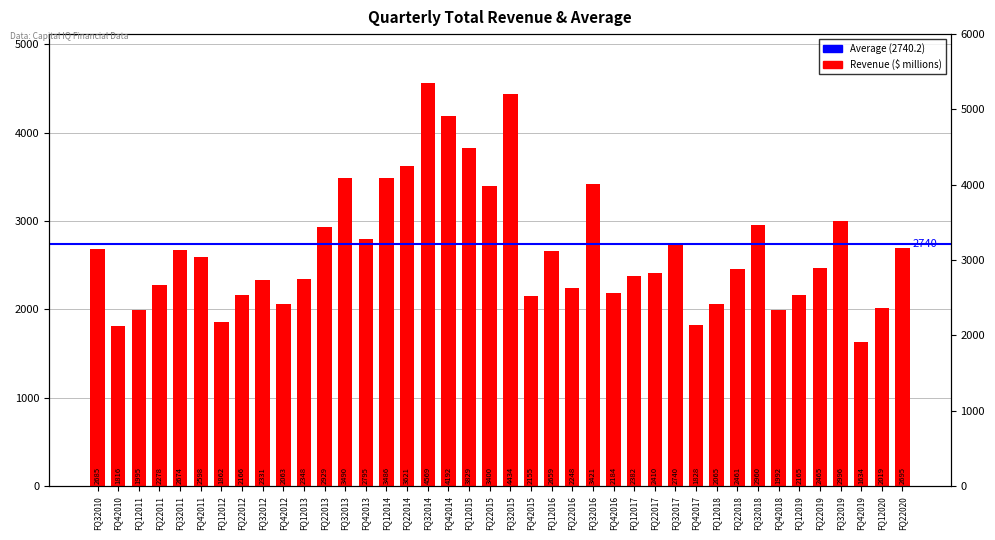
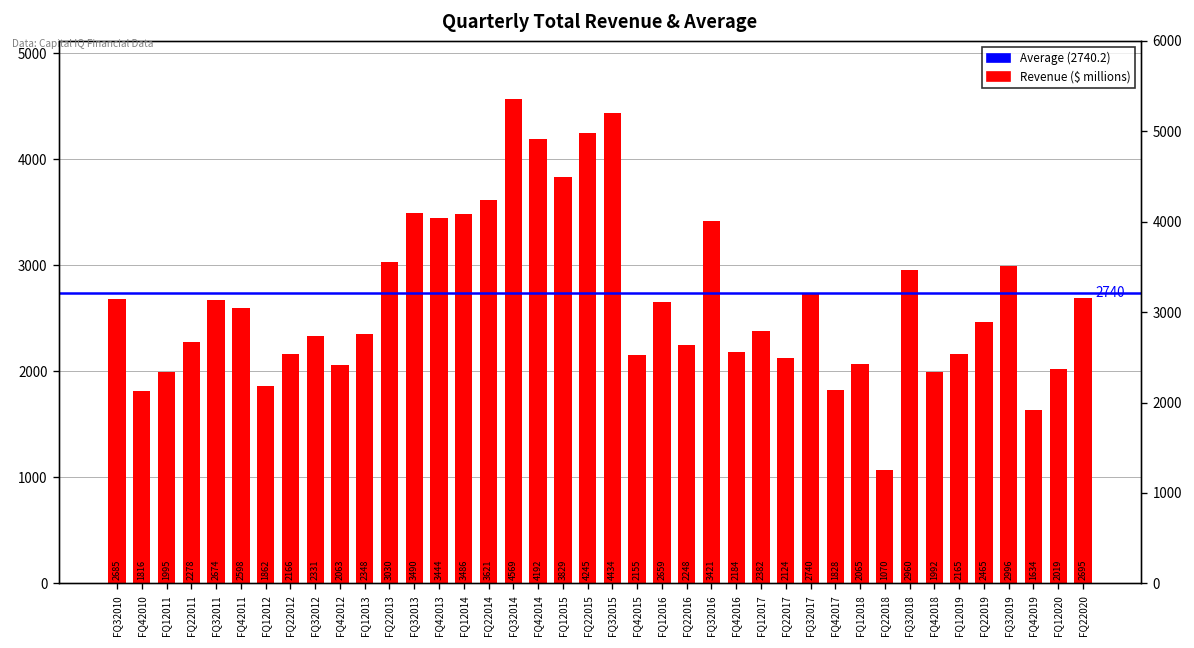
FQ22013: 2929 -> 3030
FQ42013: 2795 -> 3444
FQ22015: 3400 -> 4245
FQ22017: 2410 -> 2124
FQ22018: 2461 -> 1070
